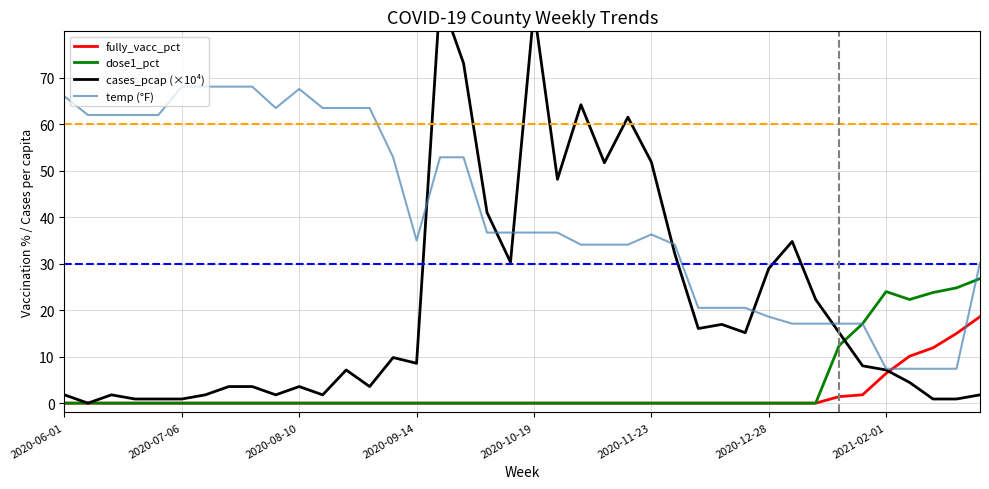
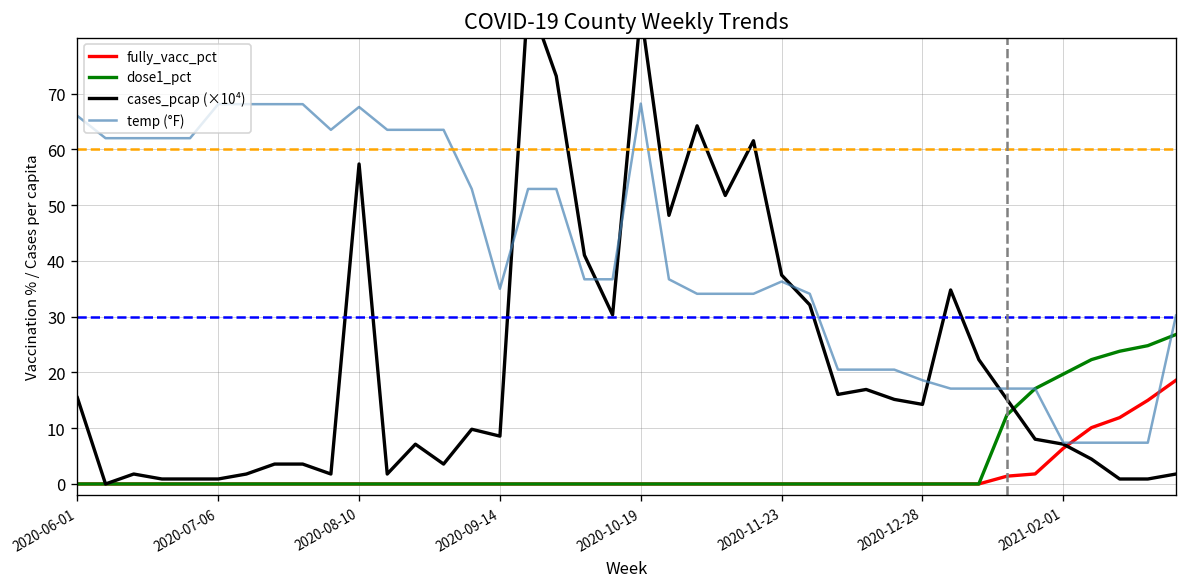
cases_pcap (×10⁴), 2020-06-01: 2 -> 15
cases_pcap (×10⁴), 2020-08-10: 4 -> 57
temp (°F), 2020-10-19: 37 -> 68
cases_pcap (×10⁴), 2020-11-23: 52 -> 37
cases_pcap (×10⁴), 2020-12-28: 29 -> 14
dose1_pct, 2021-02-01: 24 -> 20
